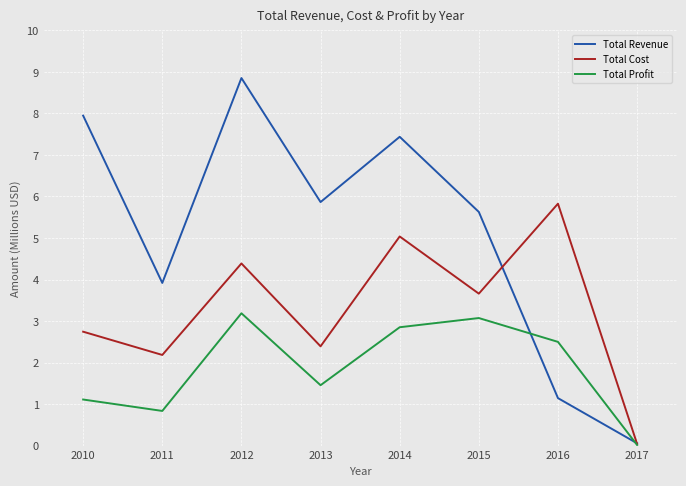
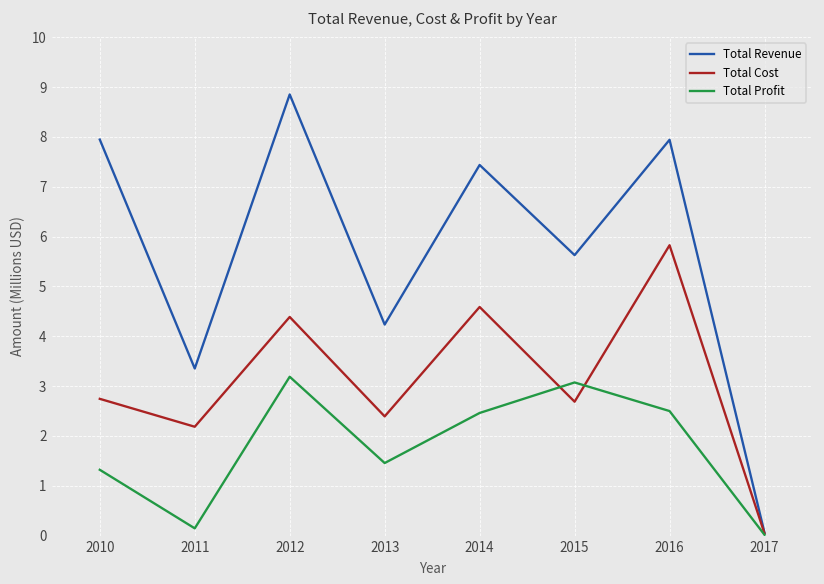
Total Profit, 2010: 1.1 -> 1.3
Total Revenue, 2011: 3.9 -> 3.4
Total Profit, 2011: 0.8 -> 0.1
Total Revenue, 2013: 5.9 -> 4.2
Total Cost, 2014: 5.0 -> 4.6
Total Profit, 2014: 2.9 -> 2.5
Total Cost, 2015: 3.7 -> 2.7
Total Revenue, 2016: 1.1 -> 7.9
